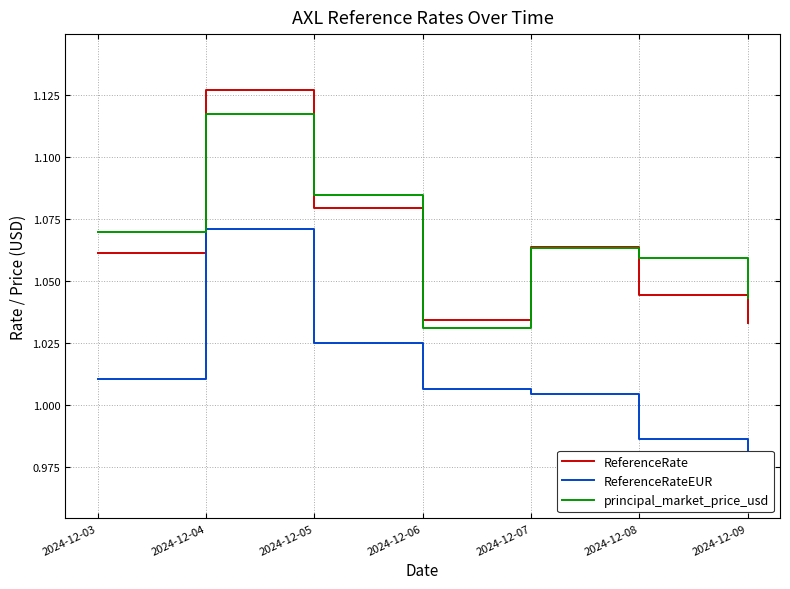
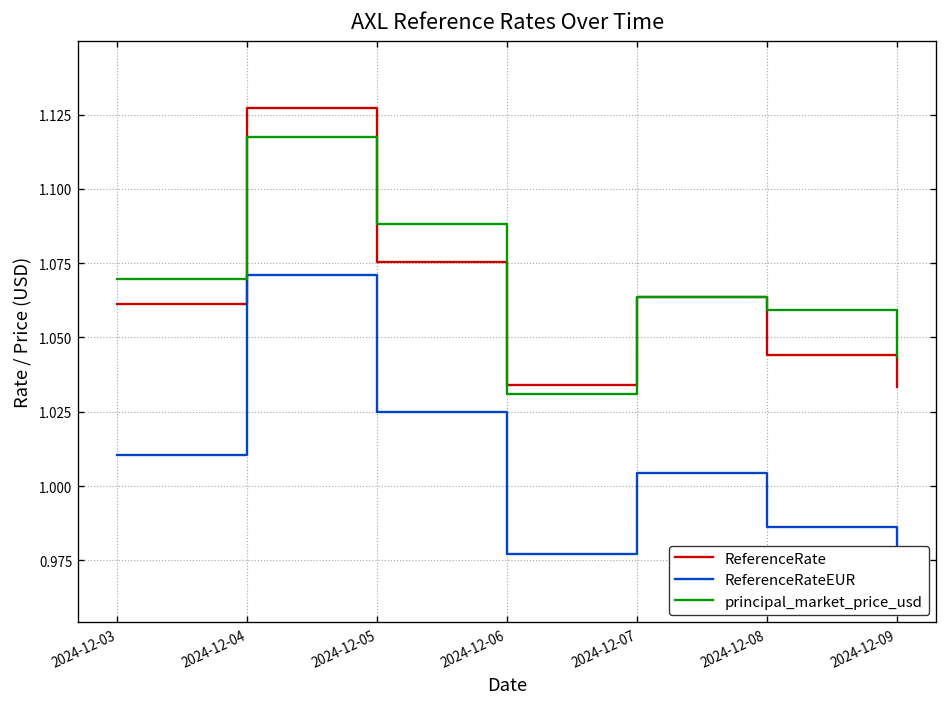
ReferenceRate, 2024-12-05: 1.080 -> 1.075
principal_market_price_usd, 2024-12-05: 1.085 -> 1.088
ReferenceRateEUR, 2024-12-06: 1.006 -> 0.977
